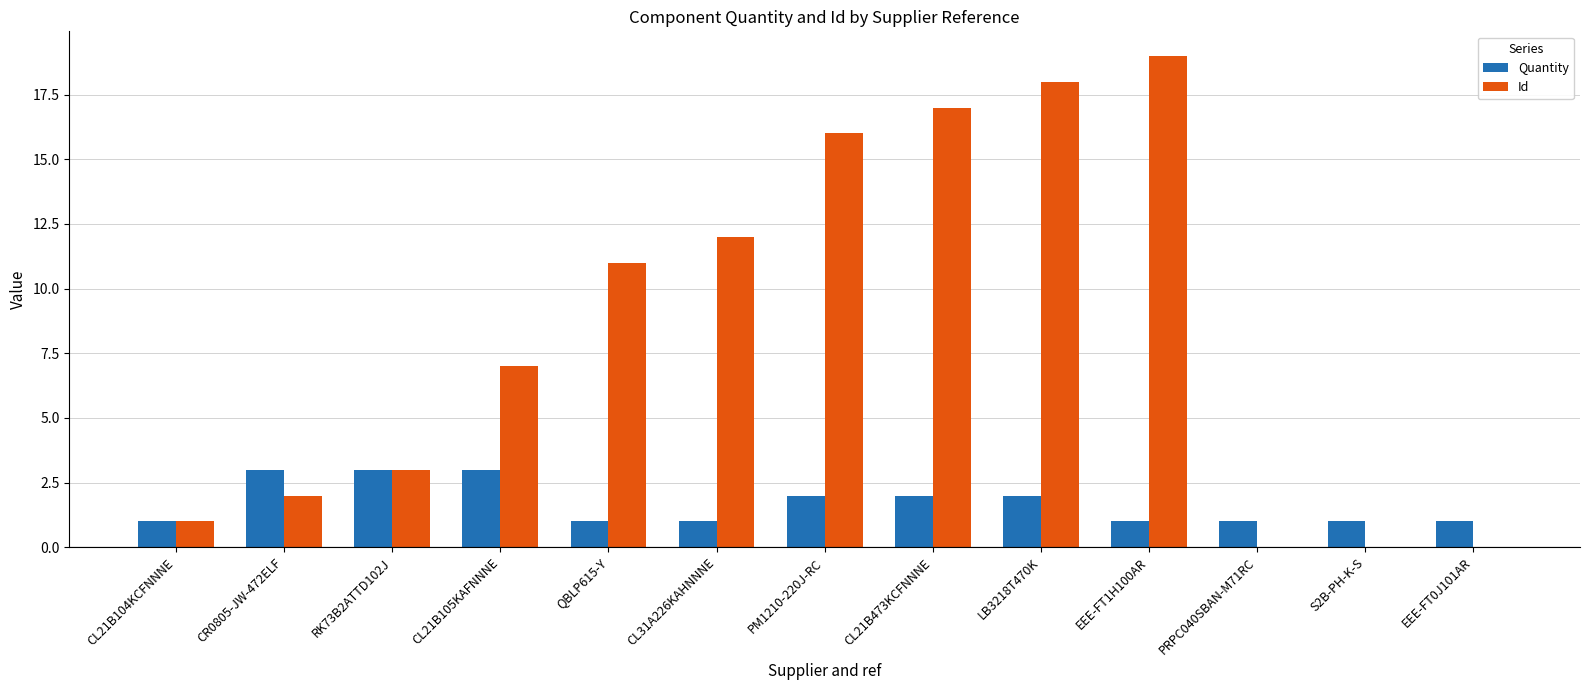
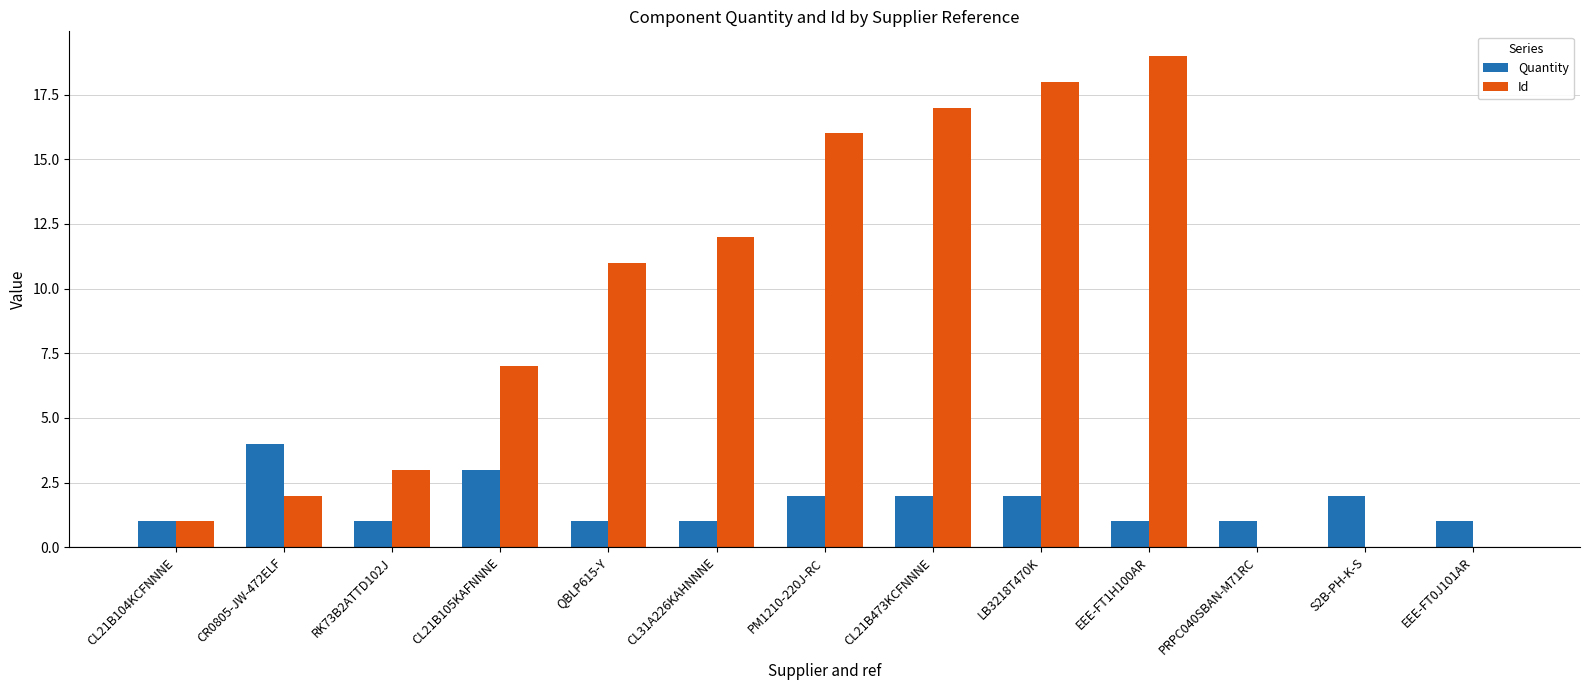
Quantity, CR0805-JW-472ELF: 3 -> 4
Quantity, RK73B2ATTD102J: 3 -> 1
Quantity, S2B-PH-K-S: 1 -> 2
